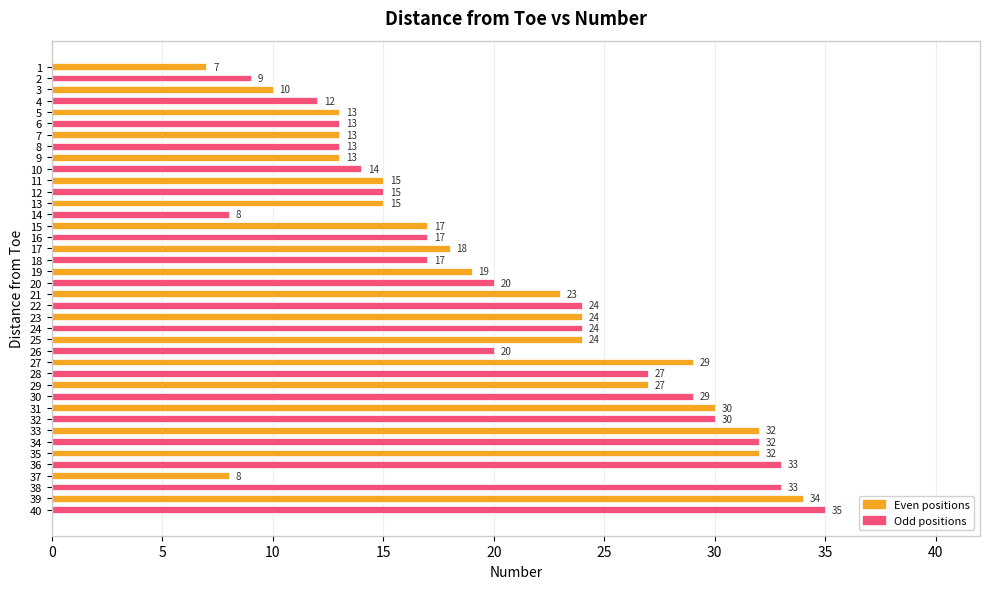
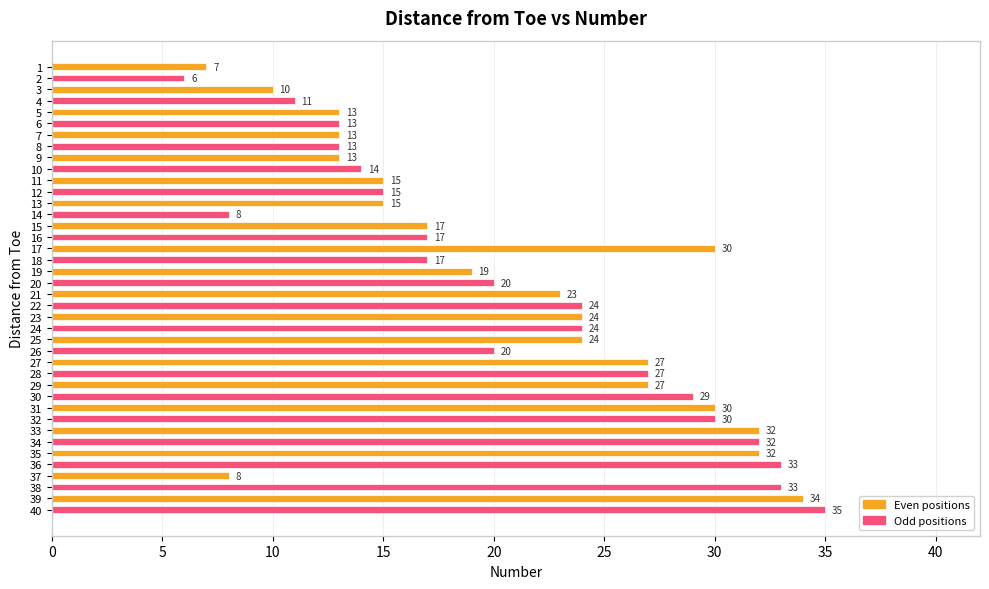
2: 9 -> 6
4: 12 -> 11
17: 18 -> 30
27: 29 -> 27
